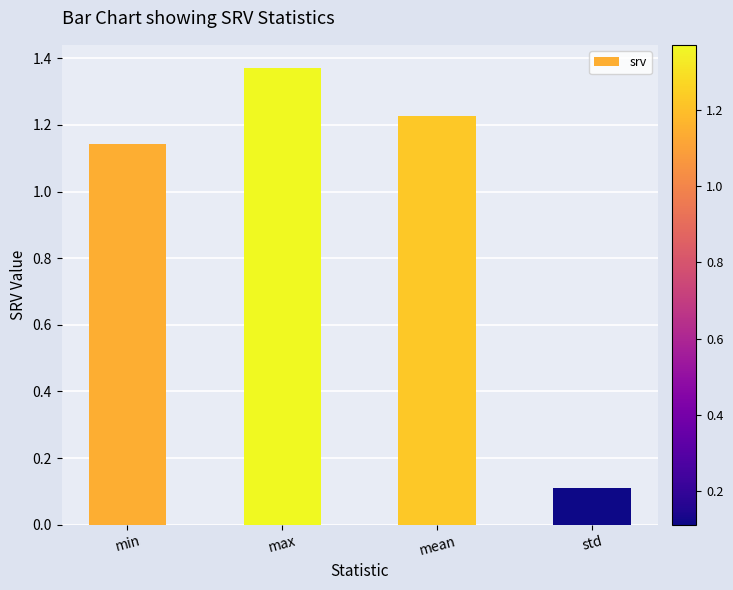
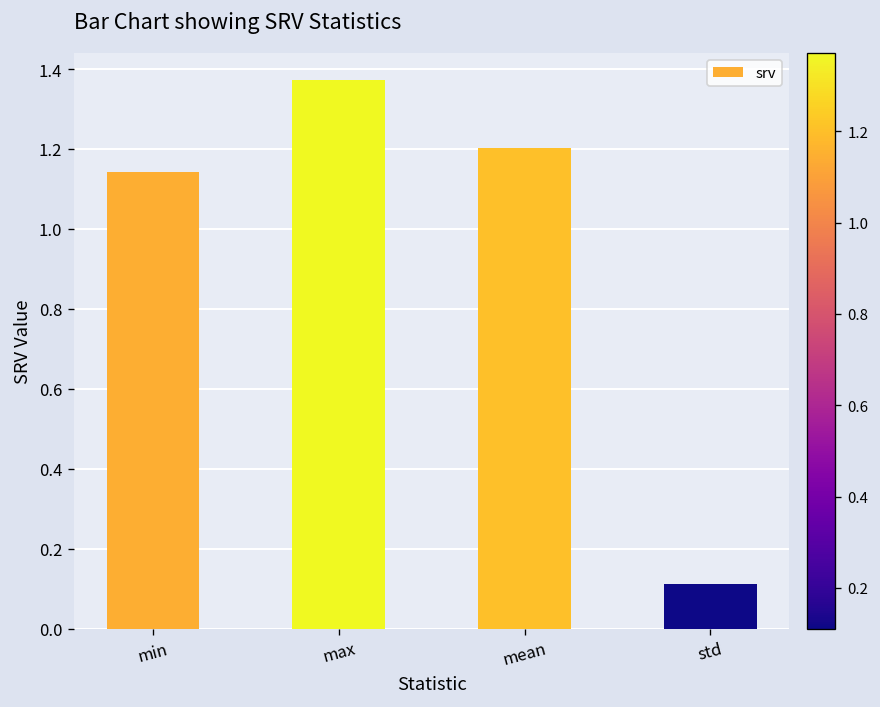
mean: 1.23 -> 1.20
